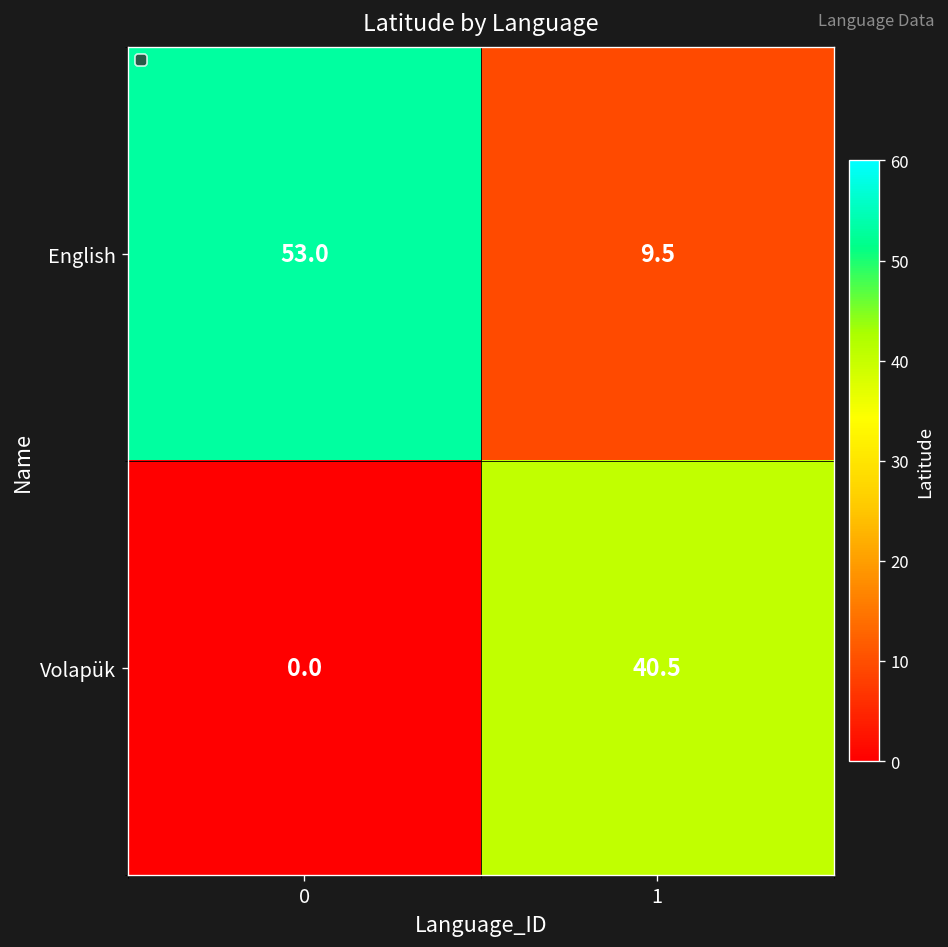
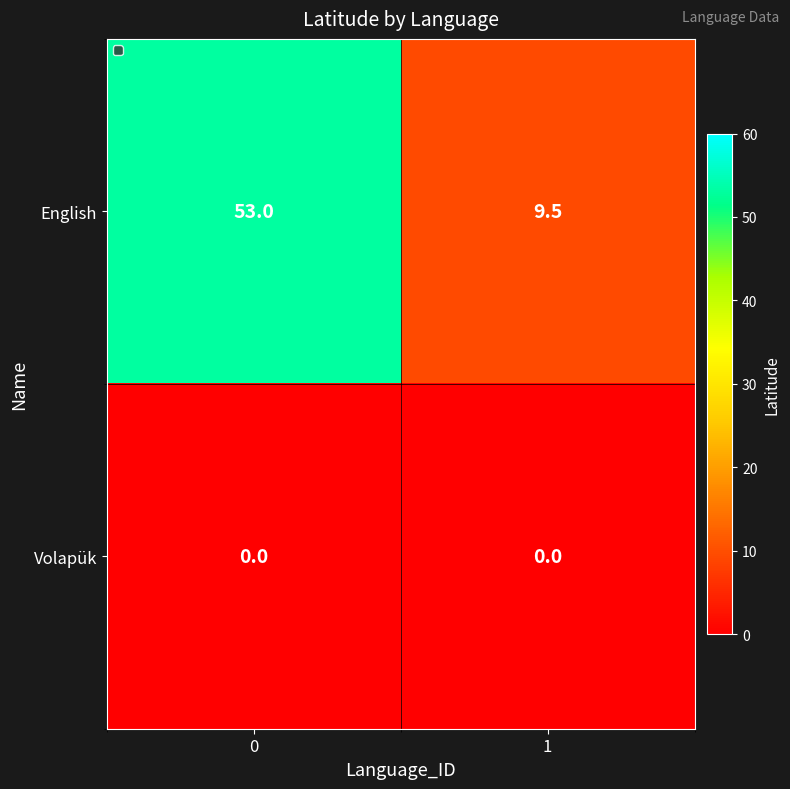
Volapük, 1: 40.5 -> 0.0
